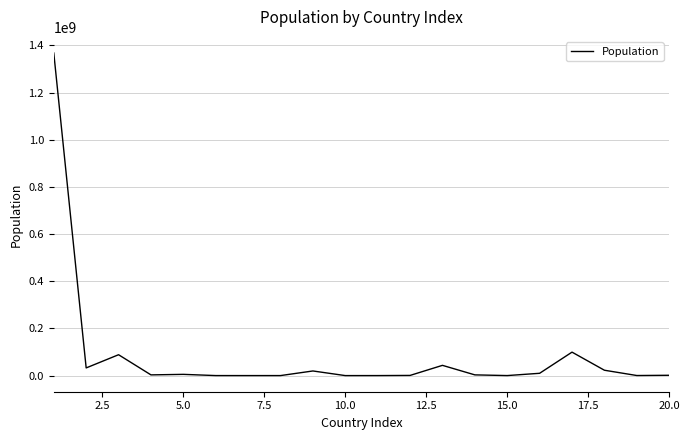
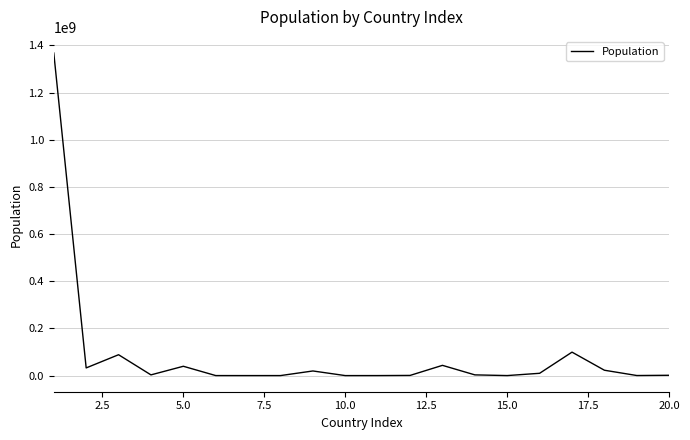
5.0: 10000000 -> 40000000
